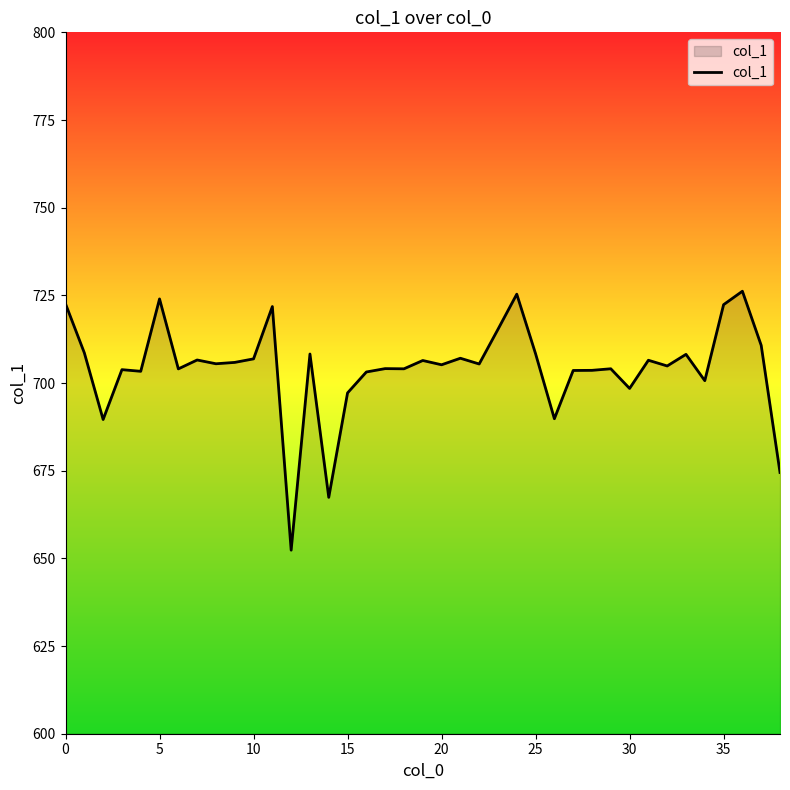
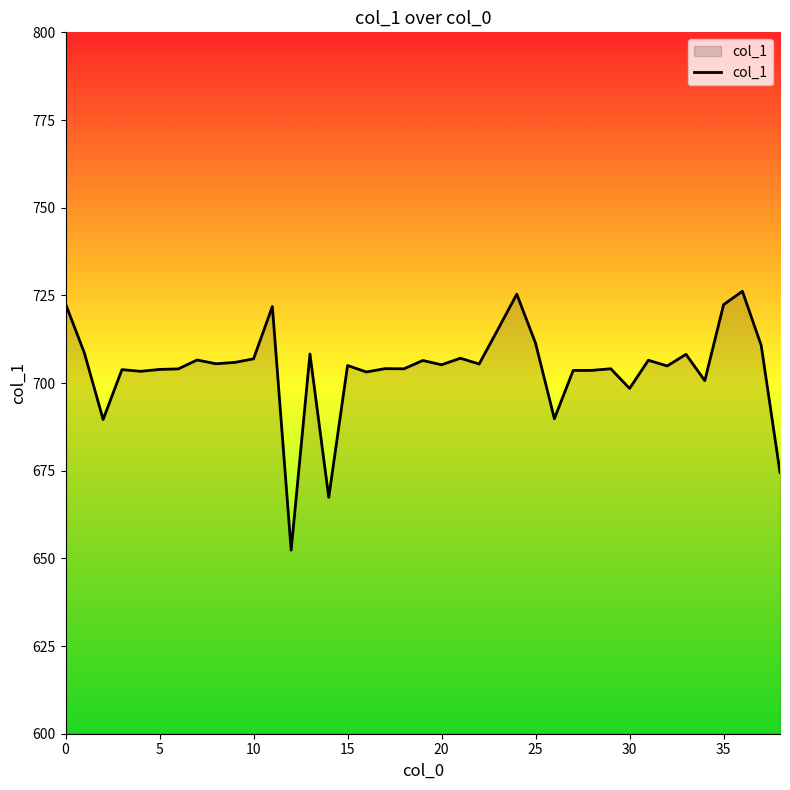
5: 724 -> 704
15: 697 -> 705
25: 708 -> 711
